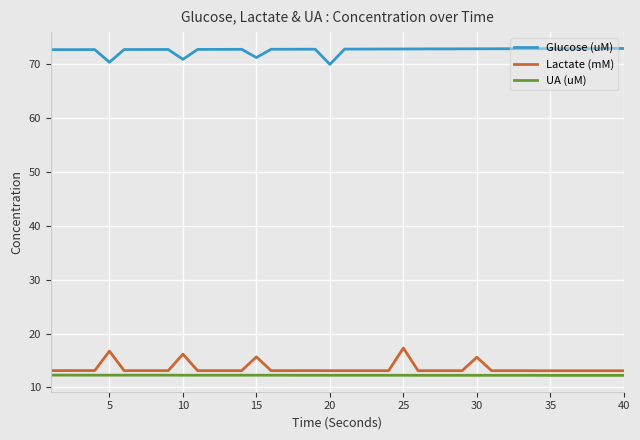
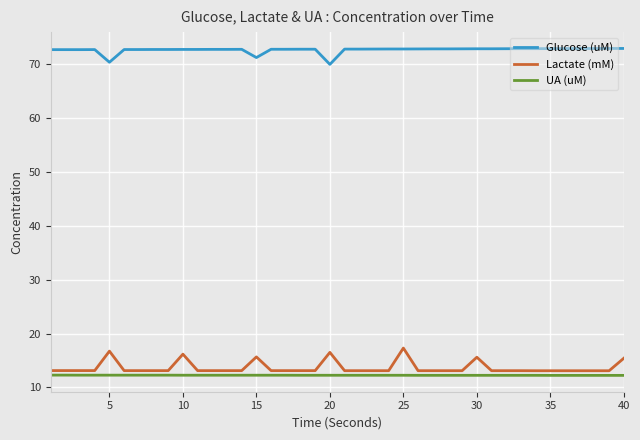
Glucose (uM), 10: 71 -> 73
Lactate (mM), 20: 13 -> 17
Lactate (mM), 40: 13 -> 15
